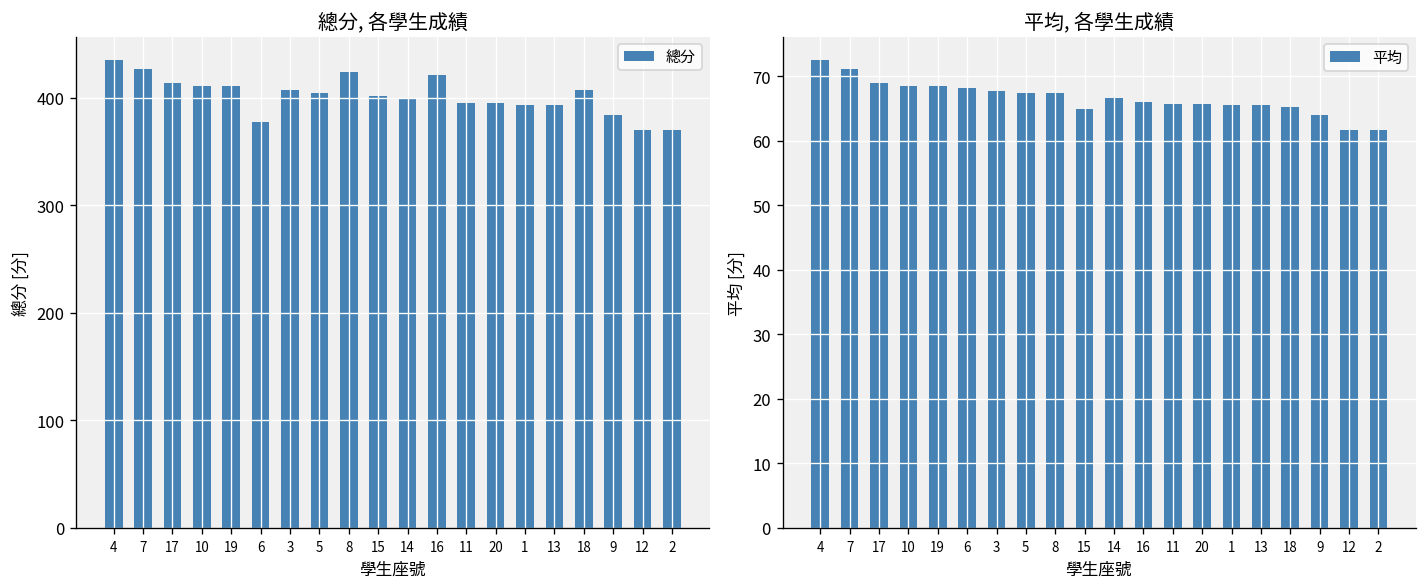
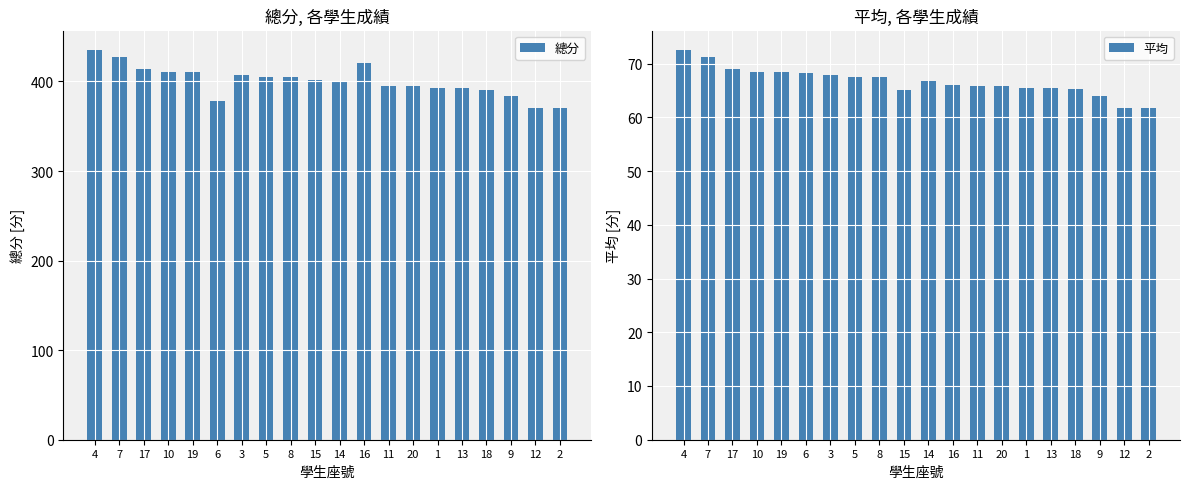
總分, 各學生成績, 8: 420 -> 410
總分, 各學生成績, 18: 410 -> 390
